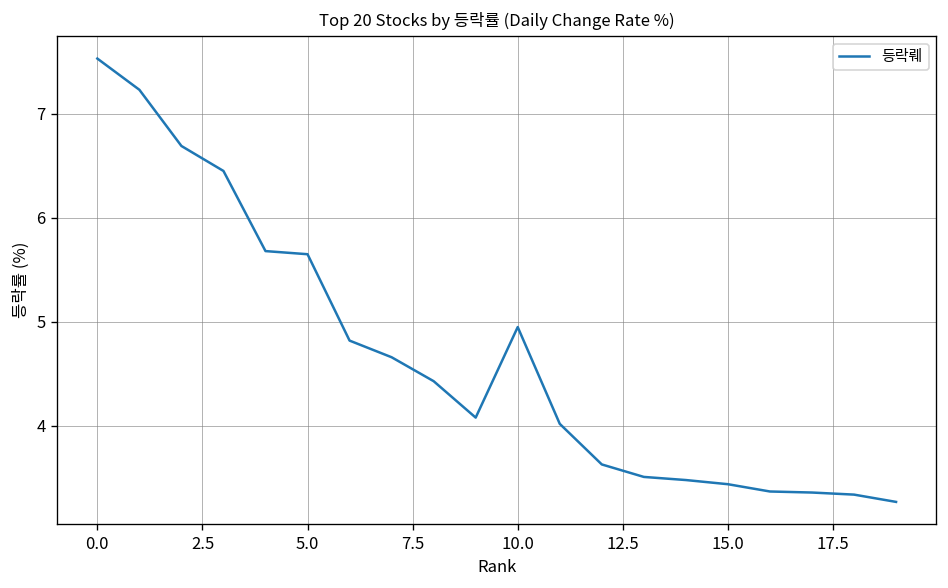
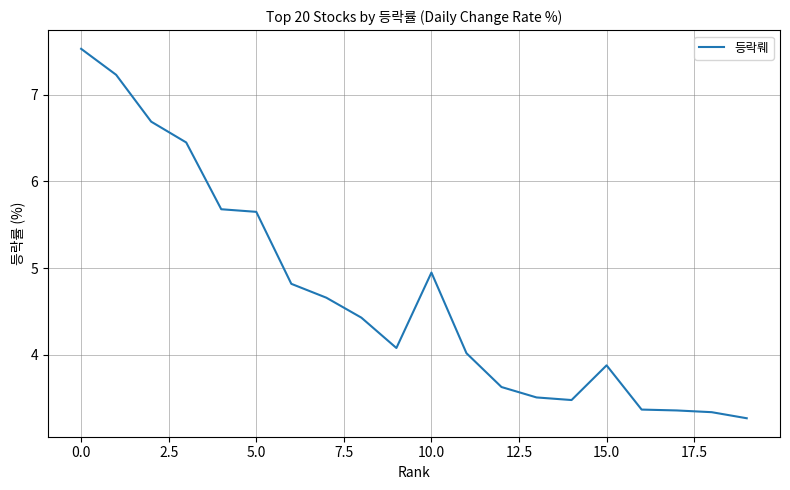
15.0: 3.4 -> 3.9
